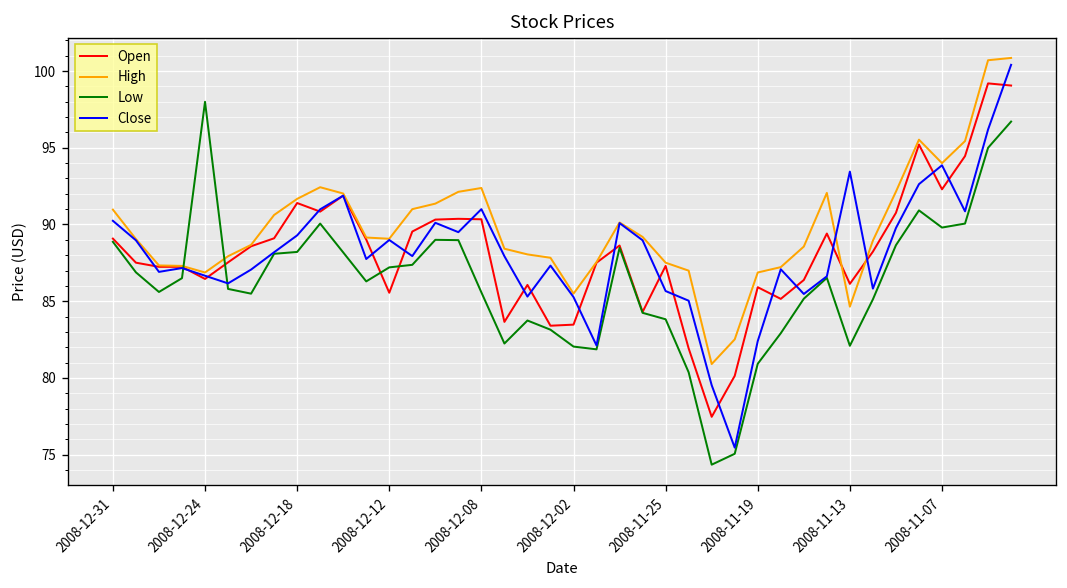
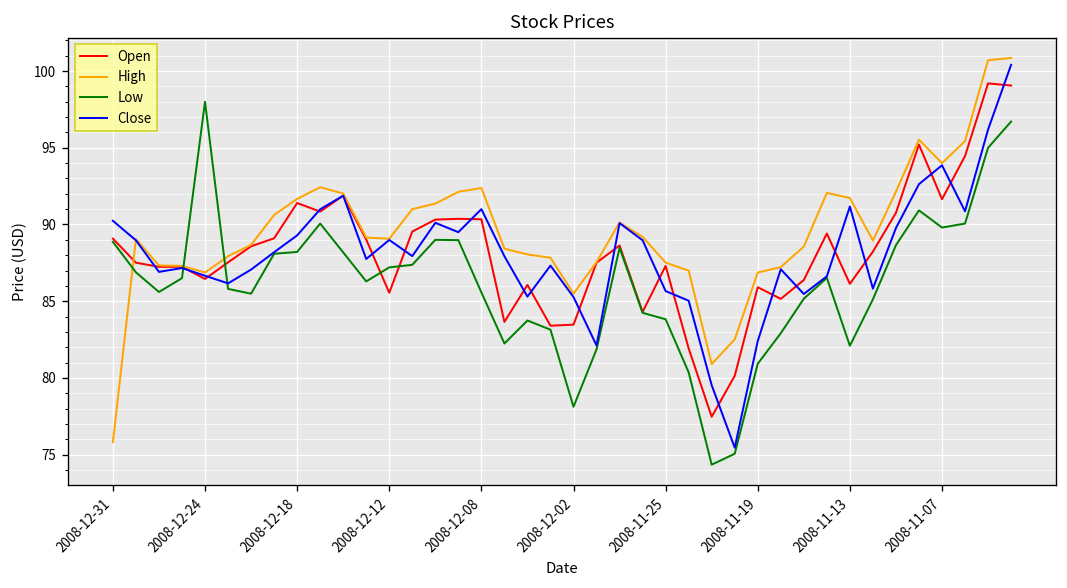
High, 2008-12-31: 91.0 -> 75.8
Low, 2008-12-02: 82.0 -> 78.1
High, 2008-11-13: 84.6 -> 91.7
Close, 2008-11-13: 93.4 -> 91.2
Open, 2008-11-07: 92.3 -> 91.7
